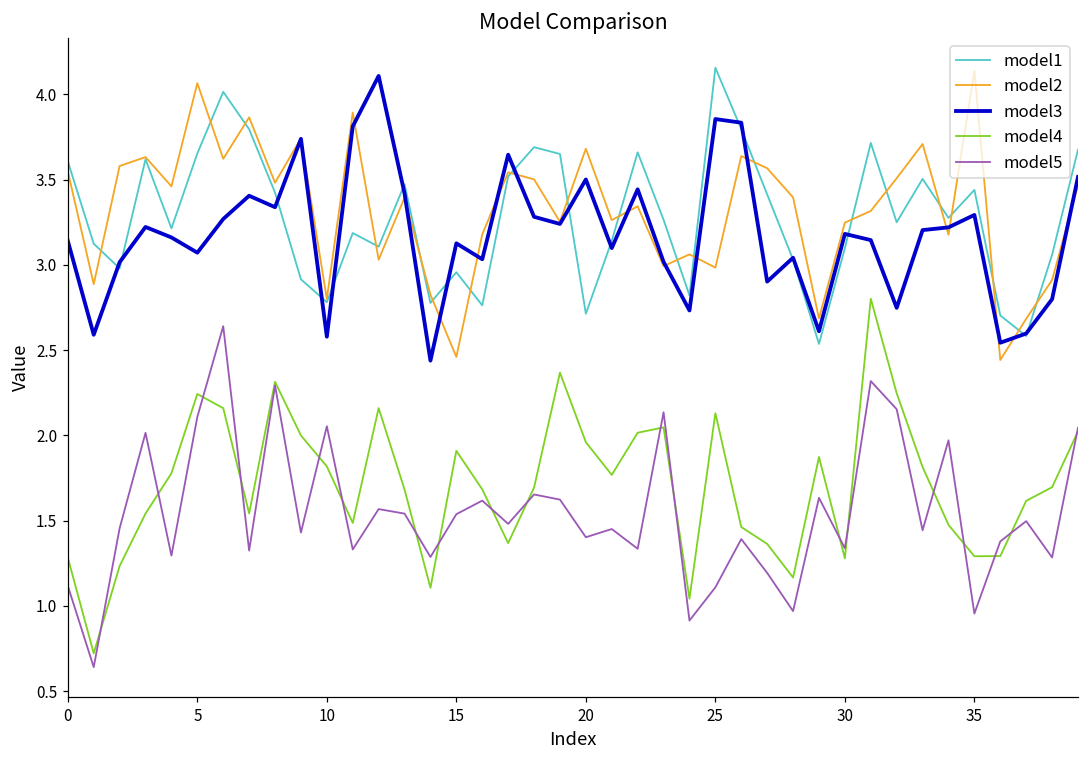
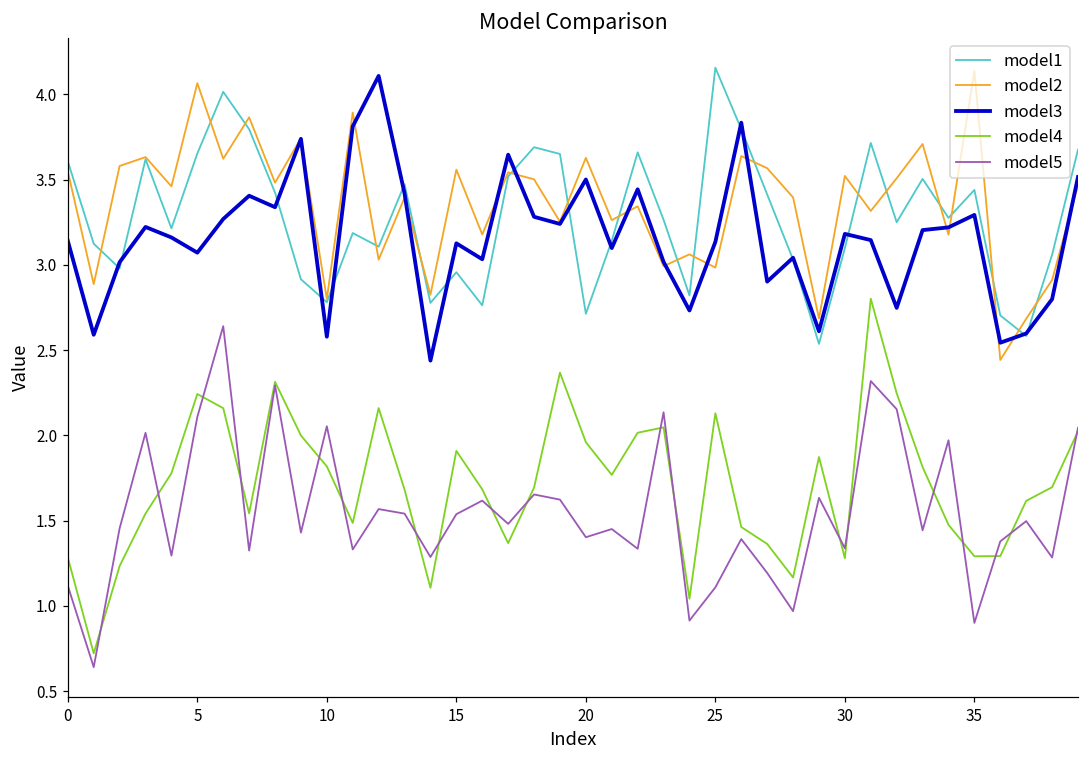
model2, 15: 2.46 -> 3.56
model2, 20: 3.68 -> 3.63
model3, 25: 3.85 -> 3.13
model2, 30: 3.25 -> 3.52
model5, 35: 0.95 -> 0.90
